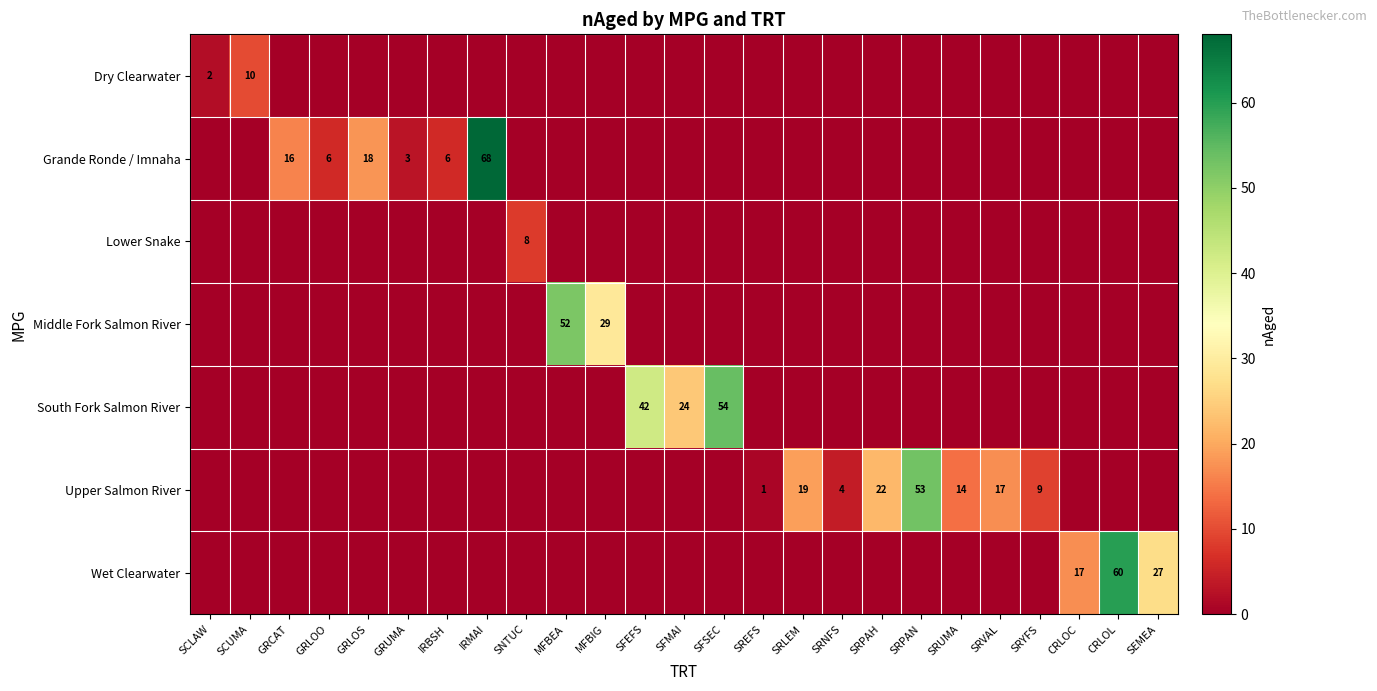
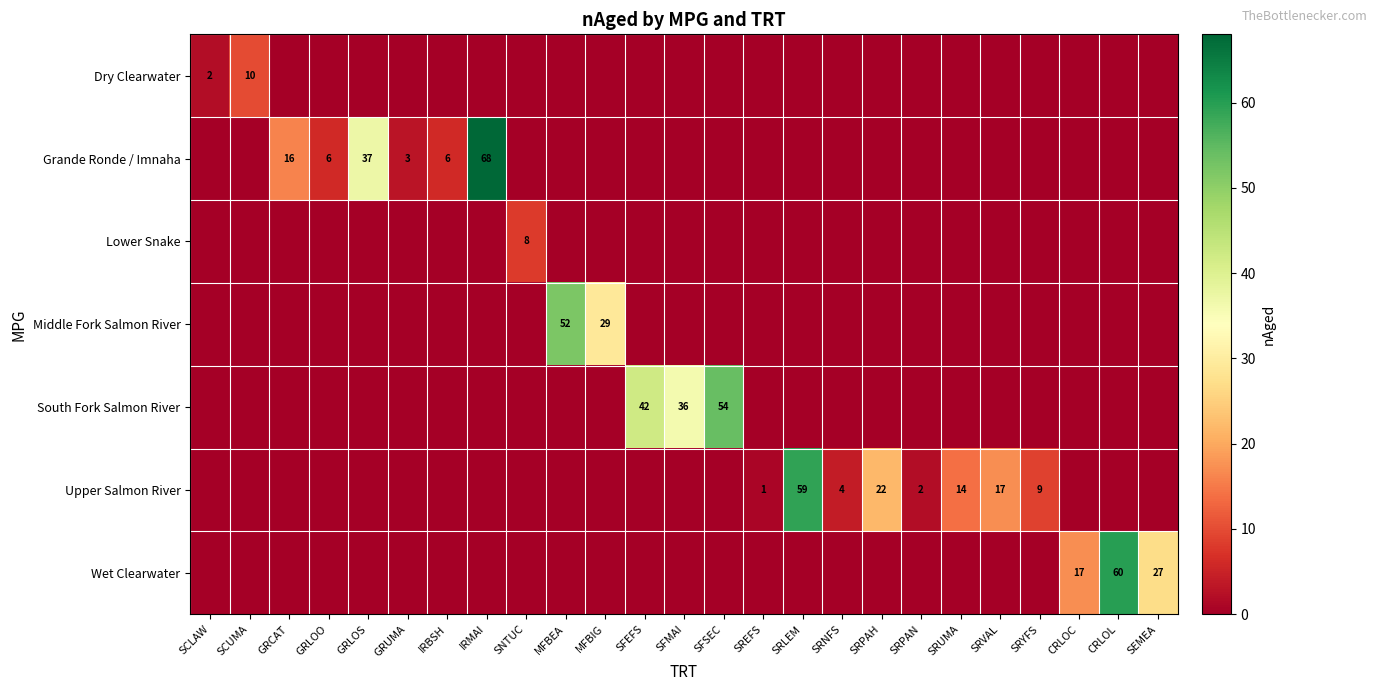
Grande Ronde / Imnaha, GRLOS: 18 -> 37
South Fork Salmon River, SFMAI: 24 -> 36
Upper Salmon River, SRLEM: 19 -> 59
Upper Salmon River, SRPAN: 53 -> 2
